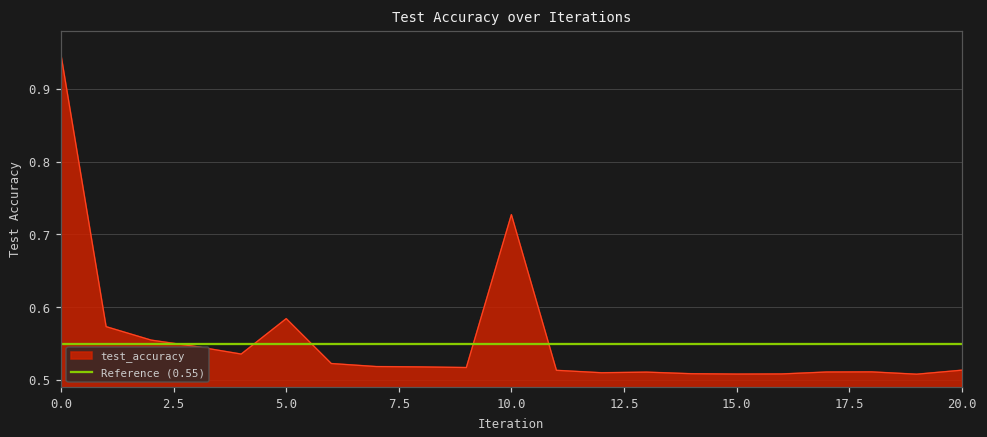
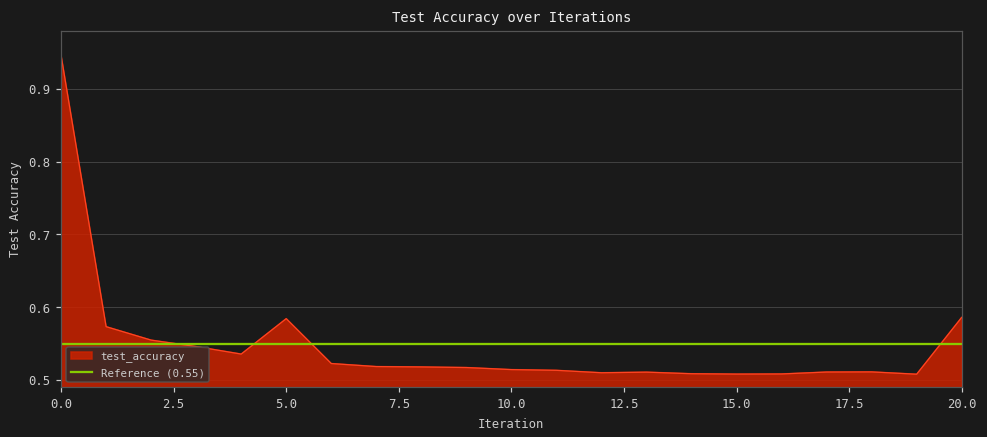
10.0: 0.73 -> 0.51
20.0: 0.51 -> 0.59
